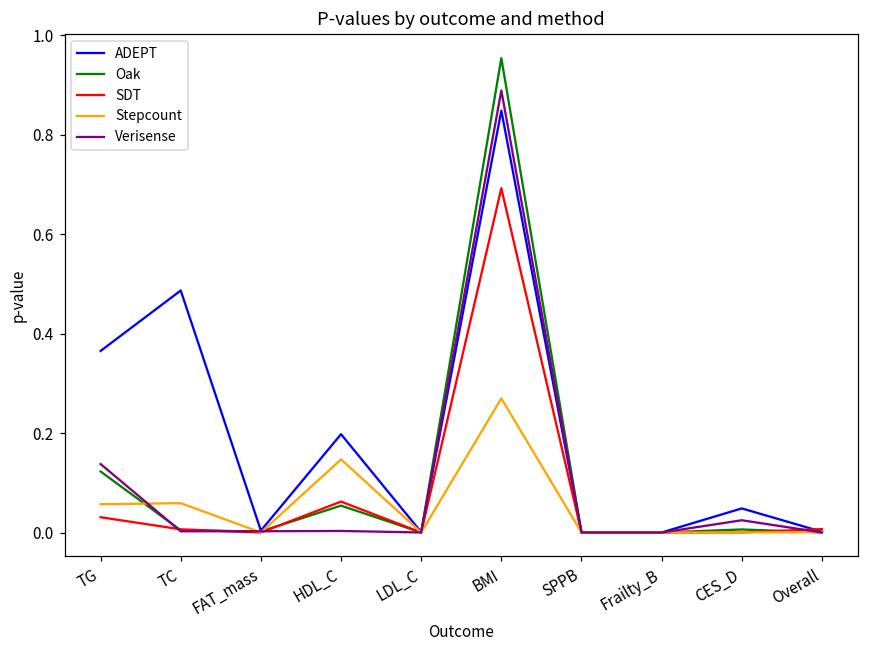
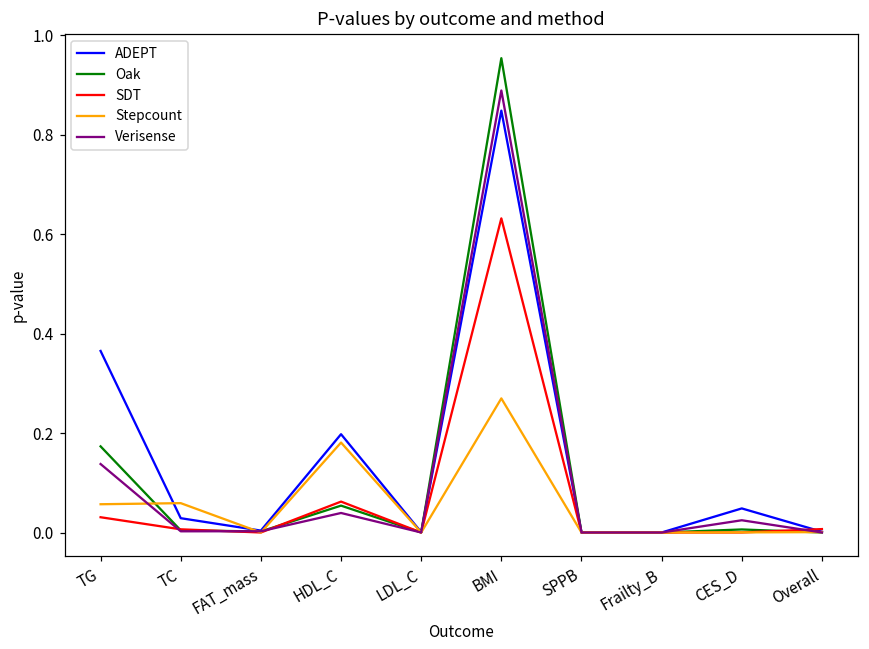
Oak, TG: 0.12 -> 0.17
ADEPT, TC: 0.49 -> 0.03
Stepcount, HDL_C: 0.15 -> 0.18
Verisense, HDL_C: 0.00 -> 0.04
SDT, BMI: 0.69 -> 0.63
